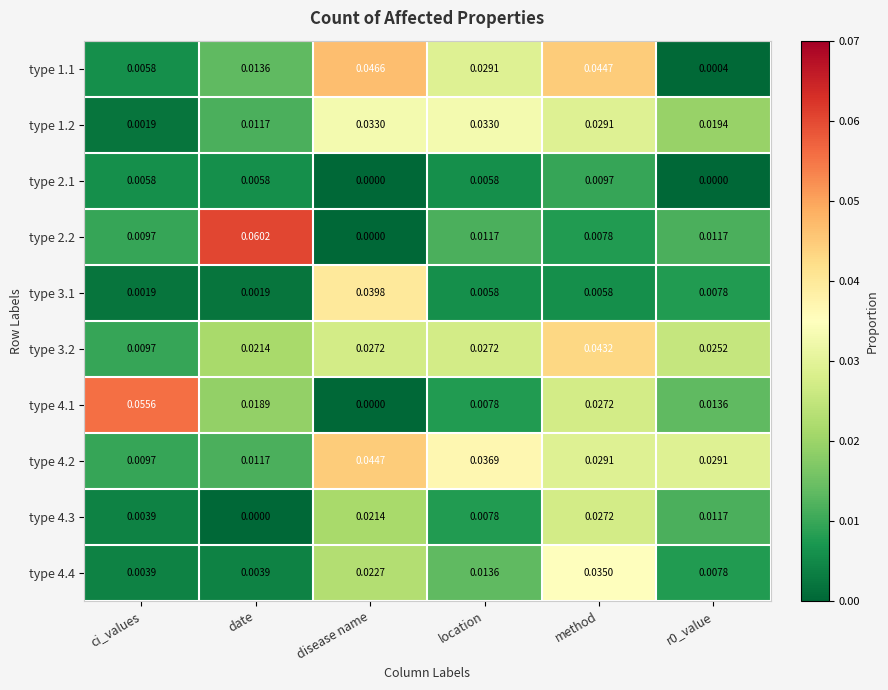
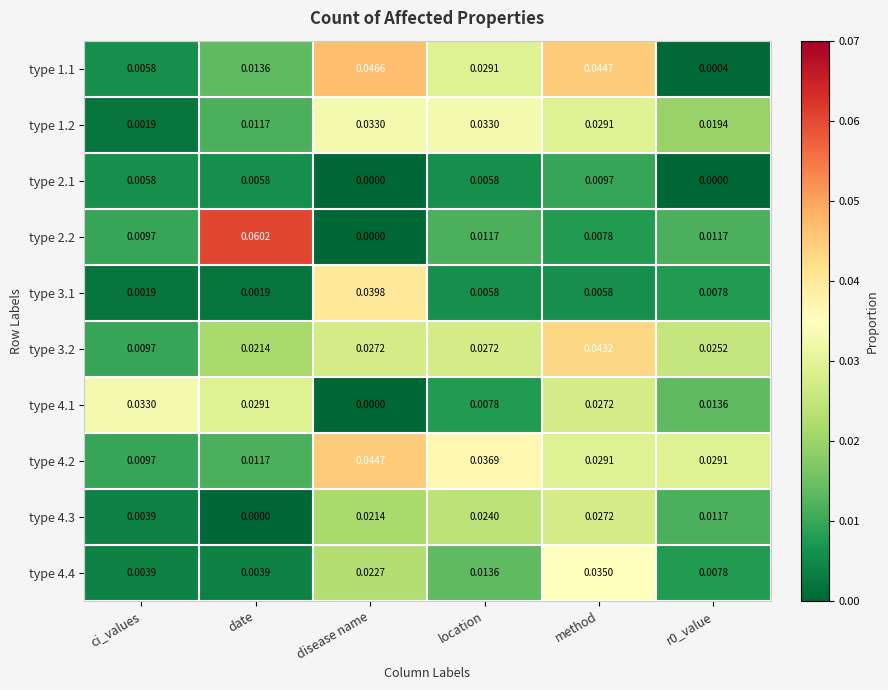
type 4.1, ci_values: 0.0556 -> 0.0330
type 4.1, date: 0.0189 -> 0.0291
type 4.3, location: 0.0078 -> 0.0240
